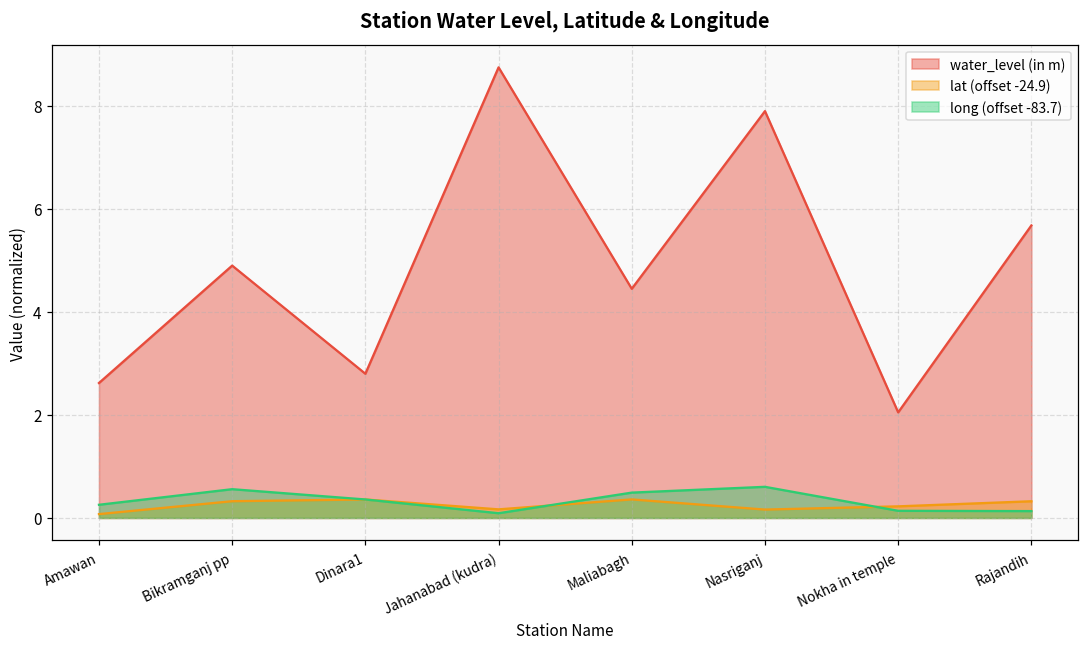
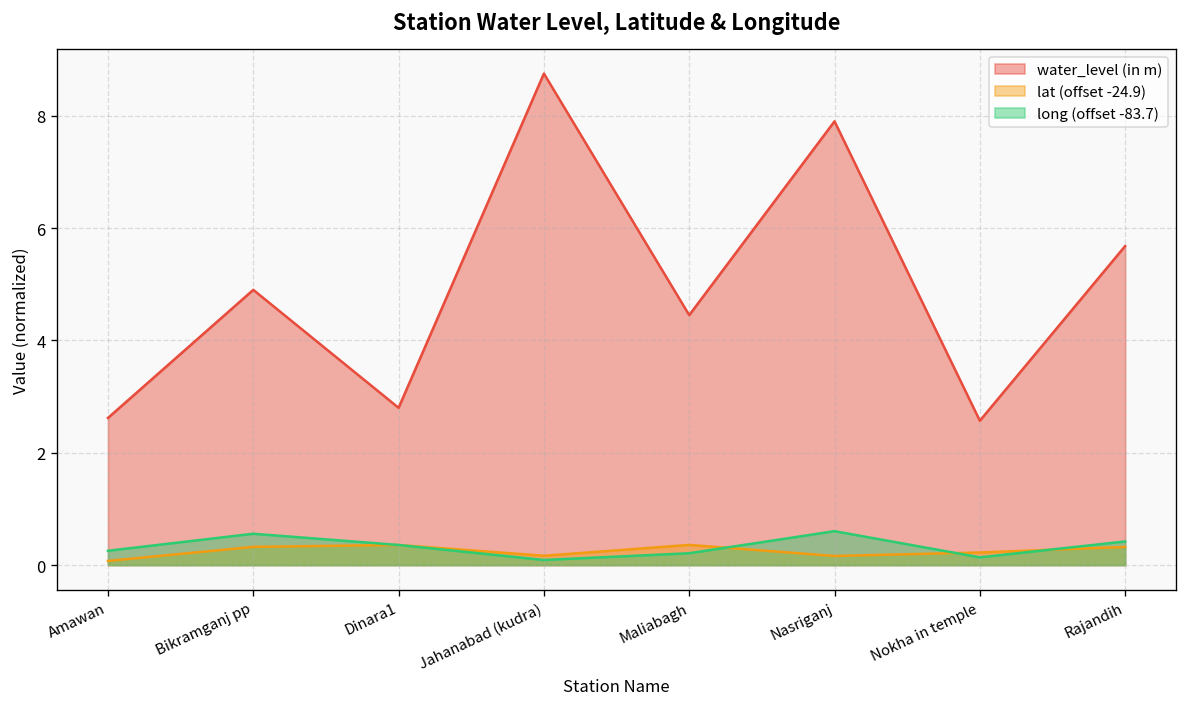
long (offset -83.7), Maliabagh: 0.5 -> 0.2
water_level (in m), Nokha in temple: 2.1 -> 2.6
long (offset -83.7), Rajandih: 0.1 -> 0.4
